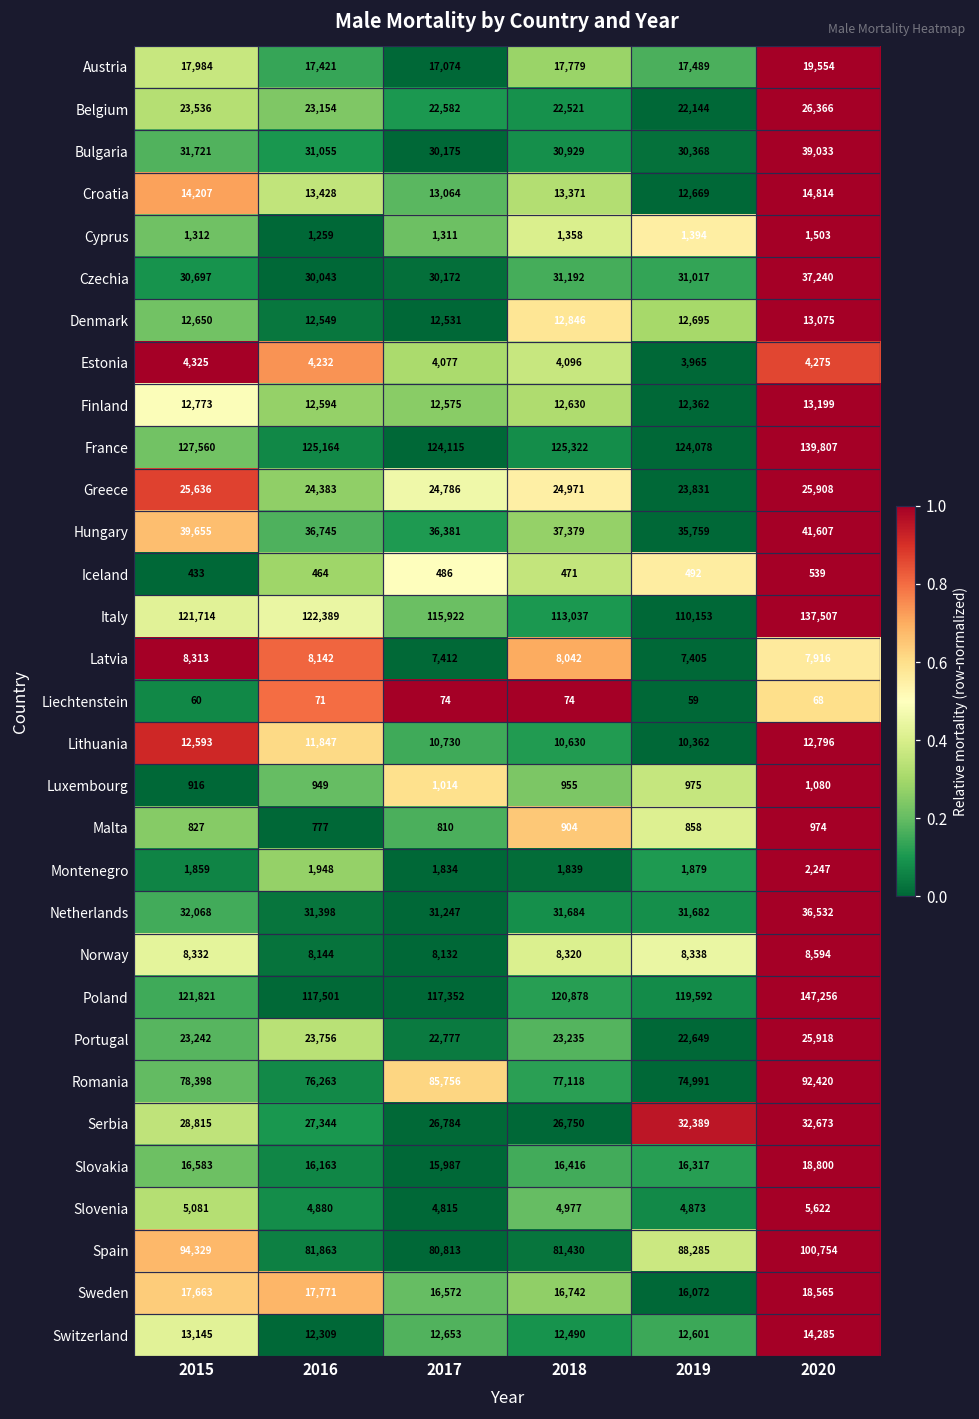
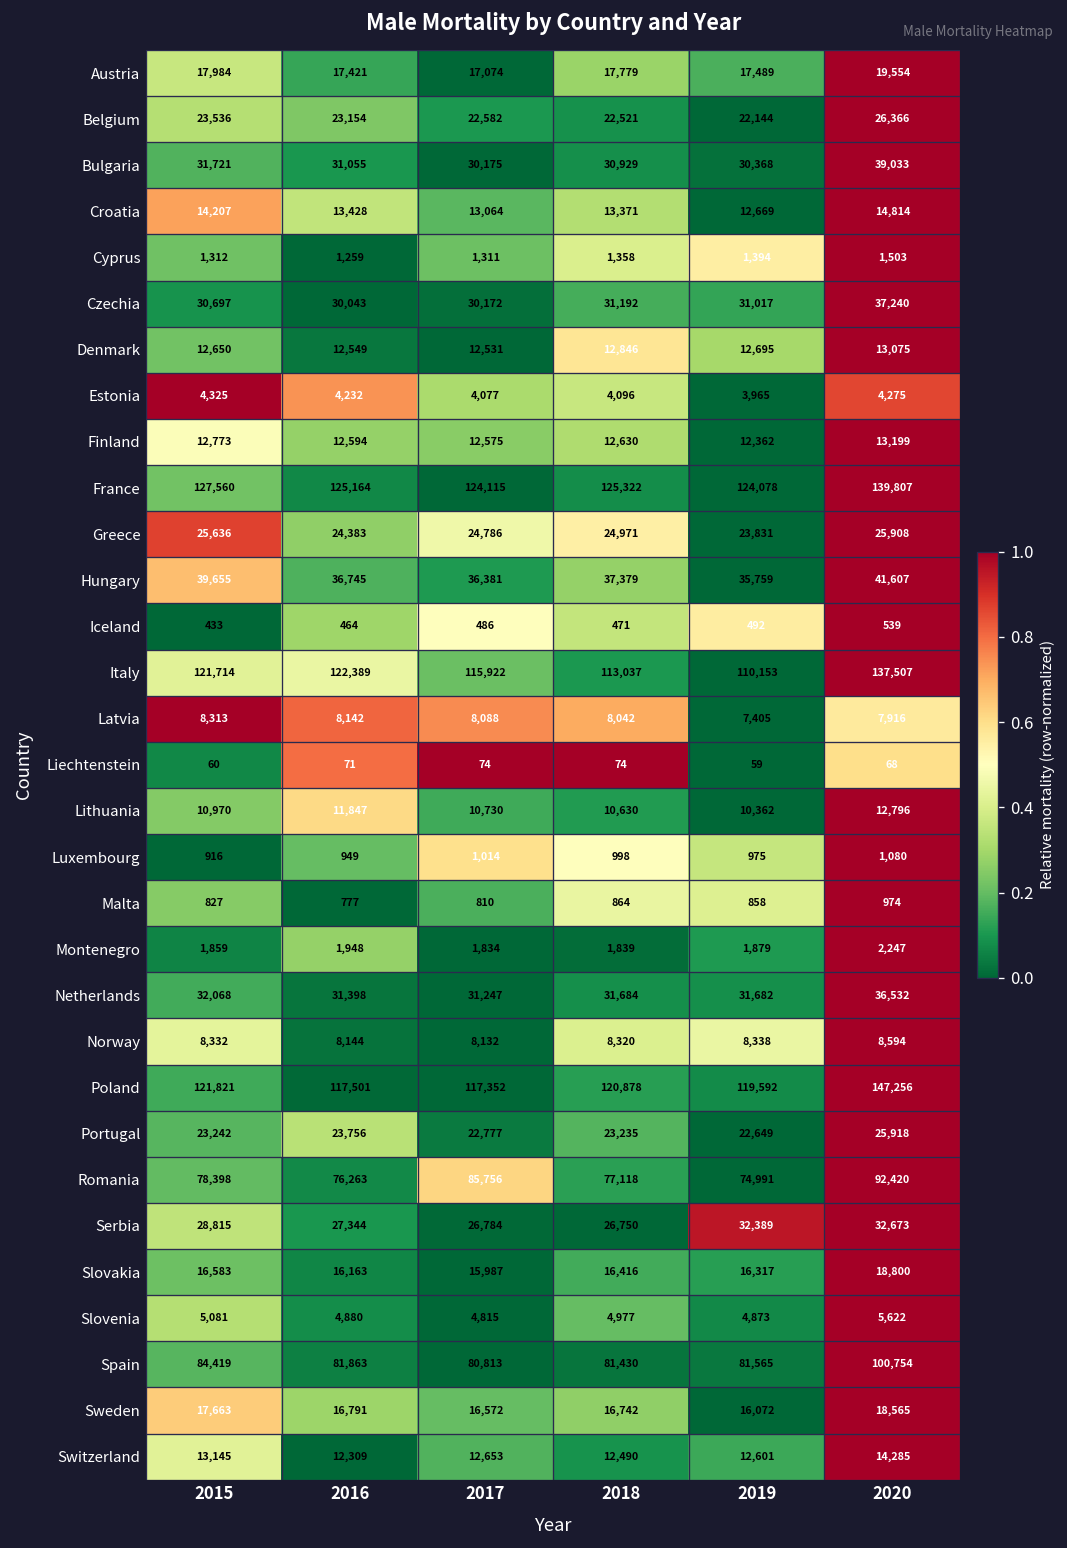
Latvia, 2017: 7,412 -> 8,088
Lithuania, 2015: 12,593 -> 10,970
Luxembourg, 2018: 955 -> 998
Malta, 2018: 904 -> 864
Spain, 2015: 94,329 -> 84,419
Spain, 2019: 88,285 -> 81,565
Sweden, 2016: 17,771 -> 16,791
